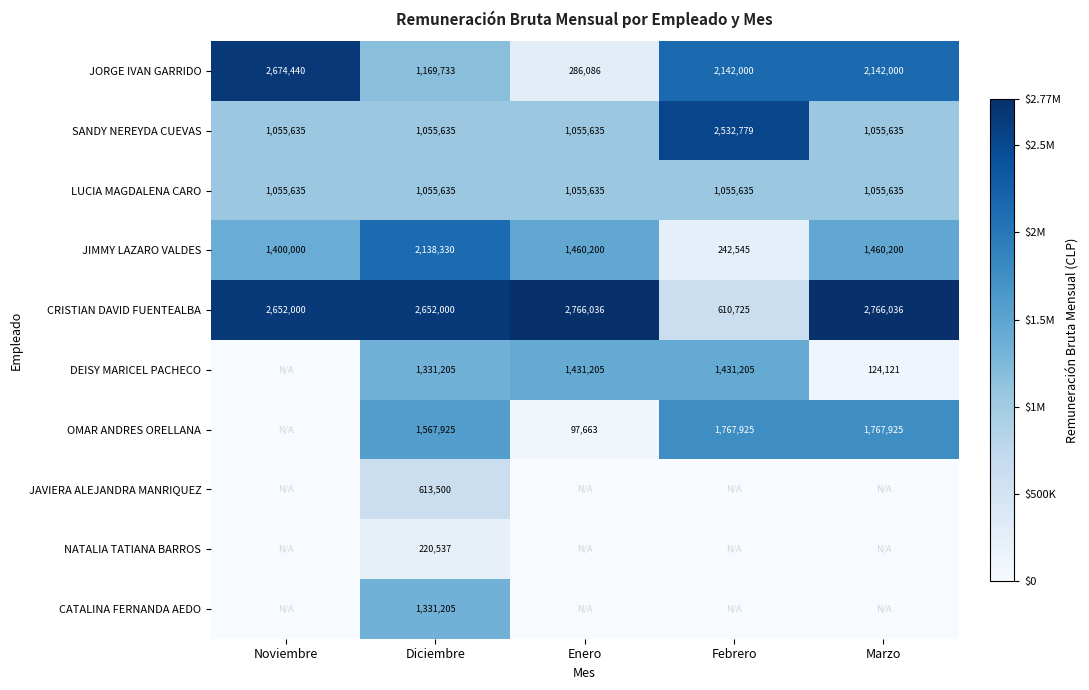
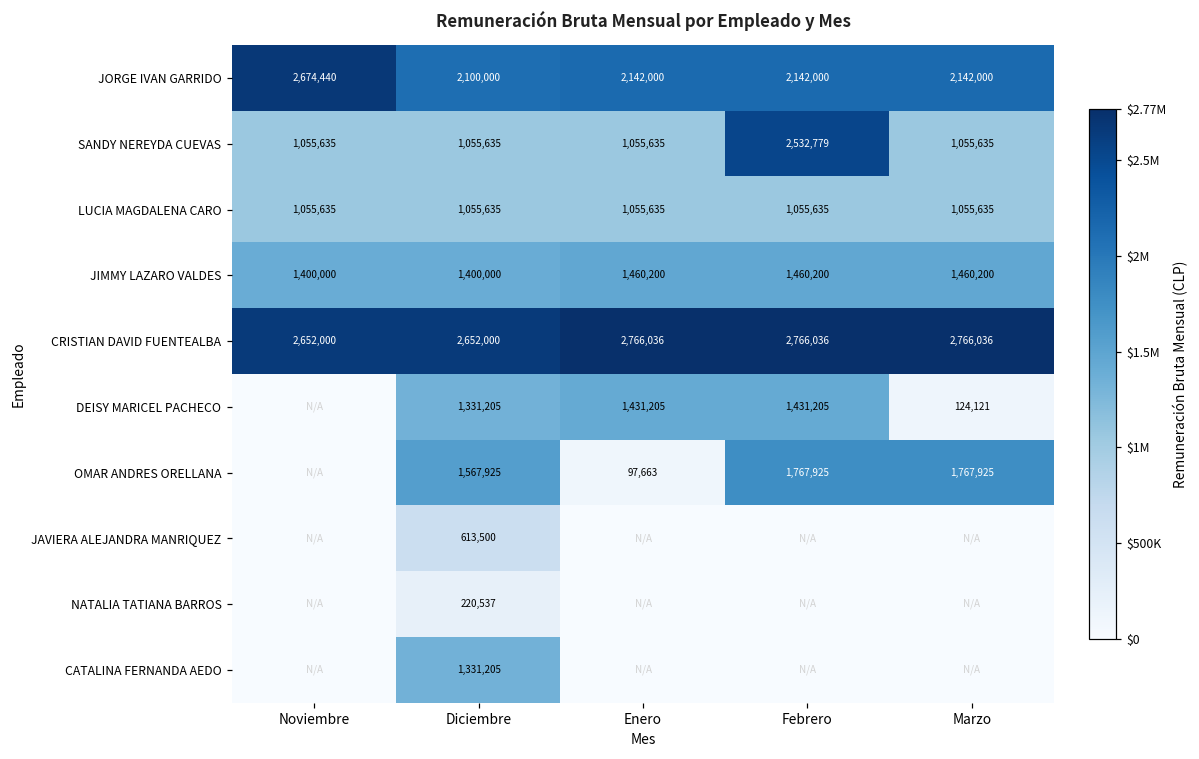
JORGE IVAN GARRIDO, Diciembre: 1,169,733 -> 2,100,000
JORGE IVAN GARRIDO, Enero: 286,086 -> 2,142,000
JIMMY LAZARO VALDES, Diciembre: 2,138,330 -> 1,400,000
JIMMY LAZARO VALDES, Febrero: 242,545 -> 1,460,200
CRISTIAN DAVID FUENTEALBA, Febrero: 610,725 -> 2,766,036
